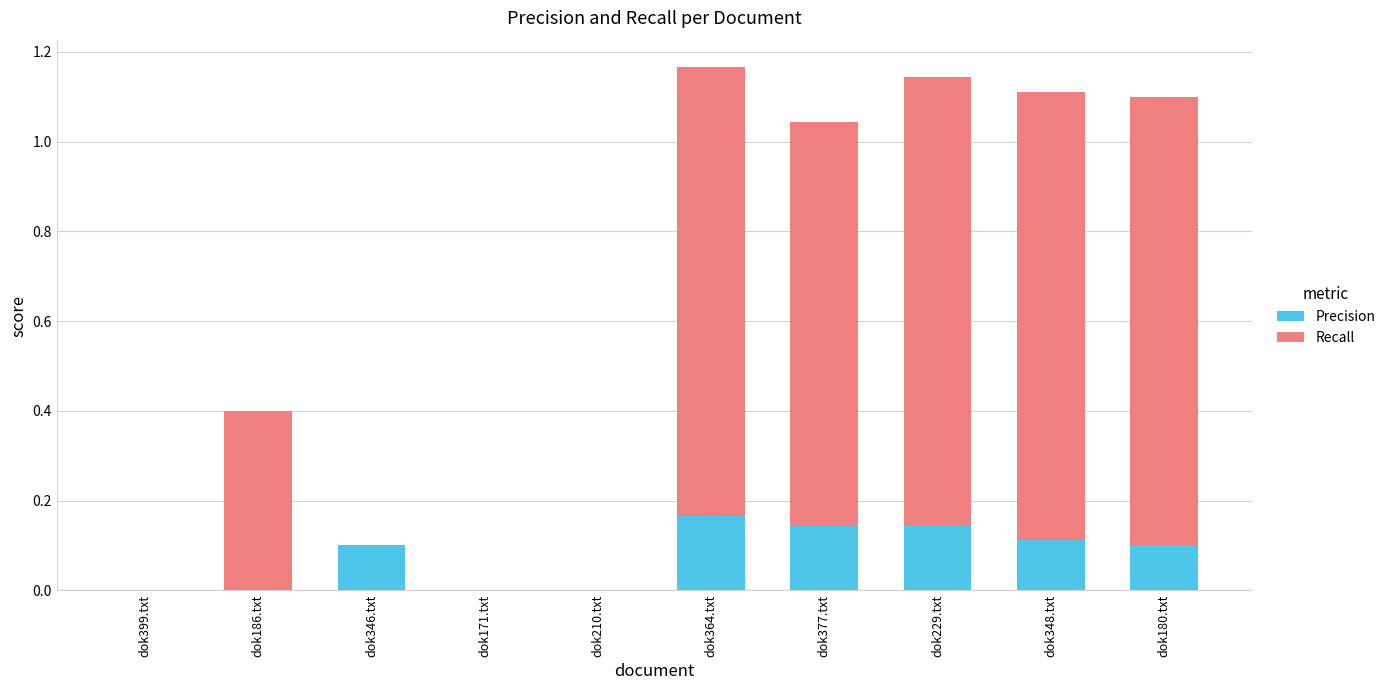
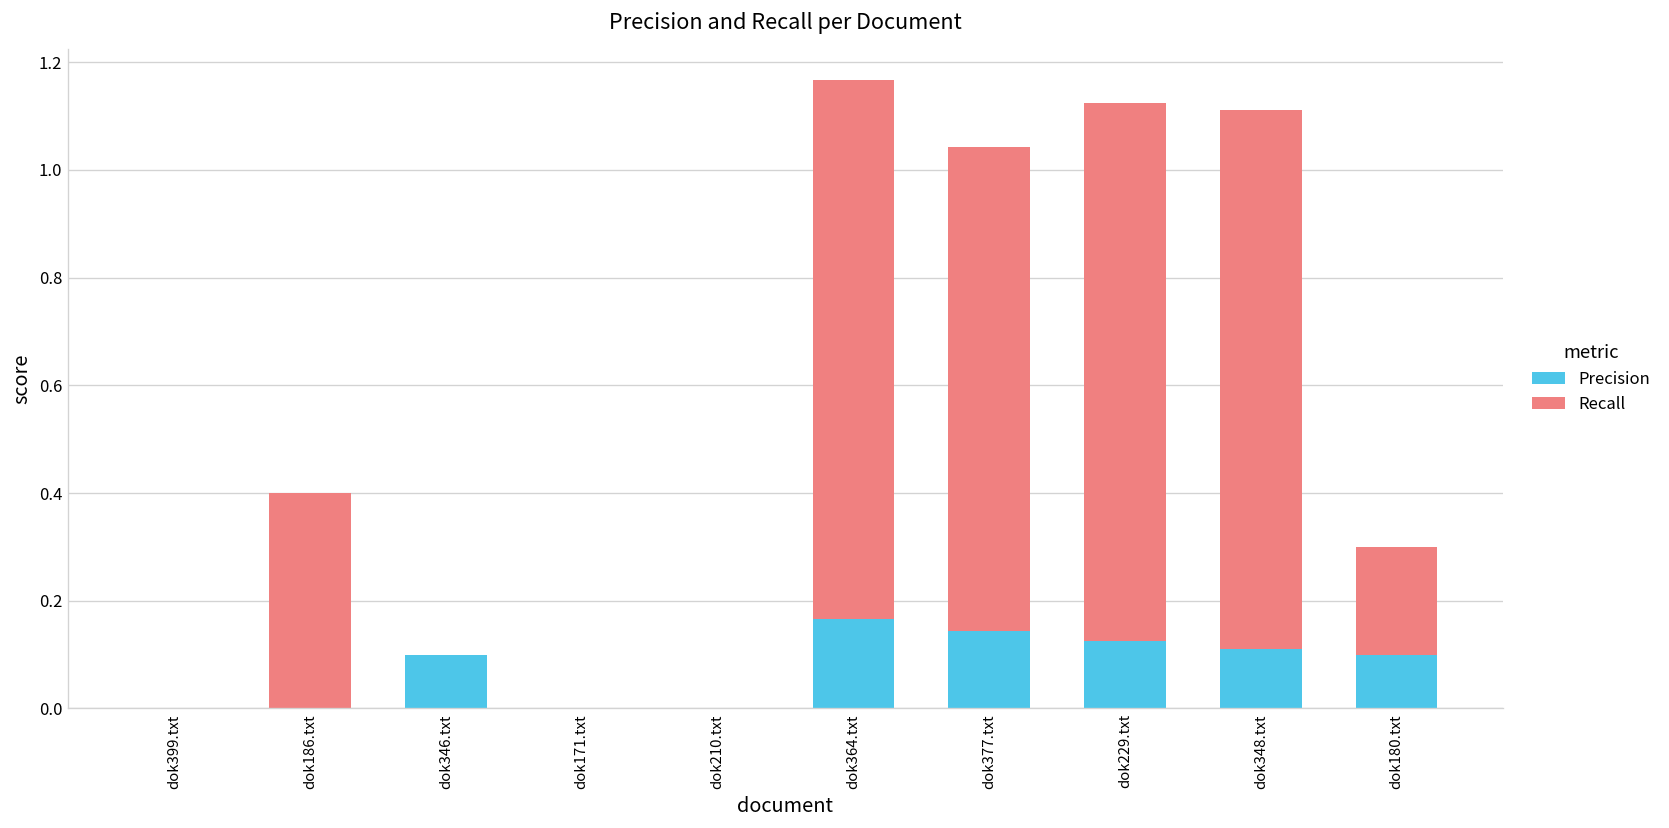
Precision, dok229.txt: 0.15 -> 0.13
Recall, dok180.txt: 1.0 -> 0.2
